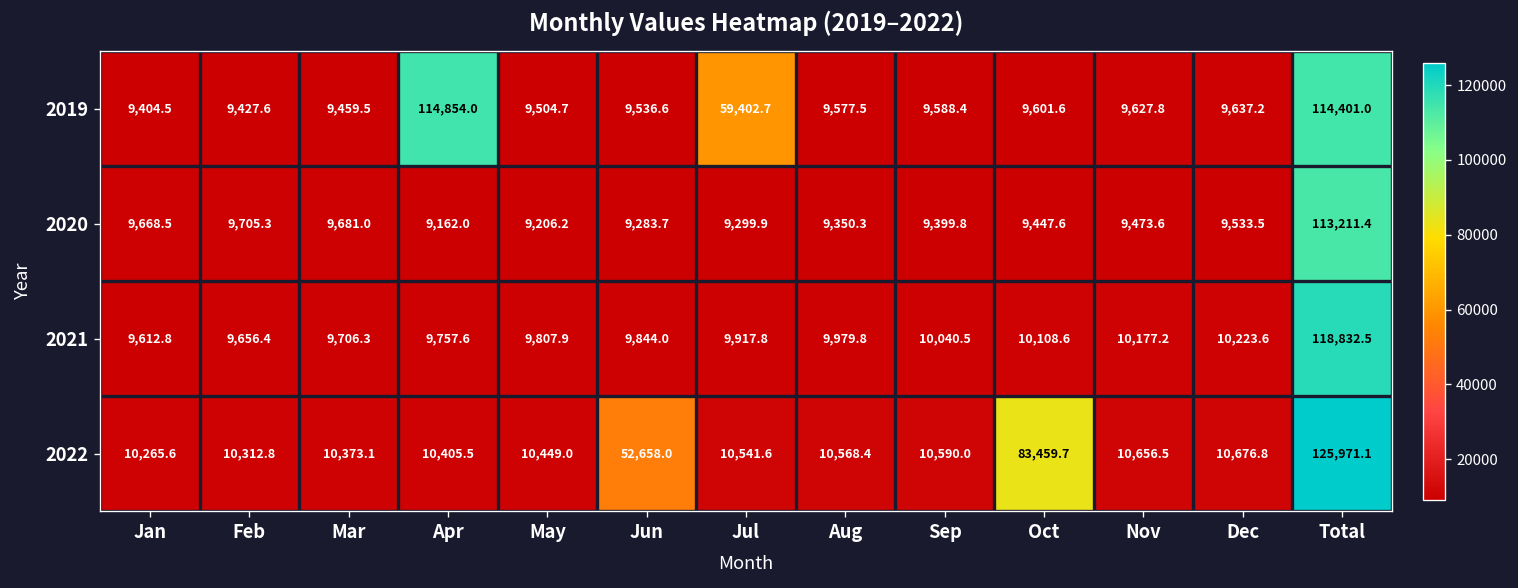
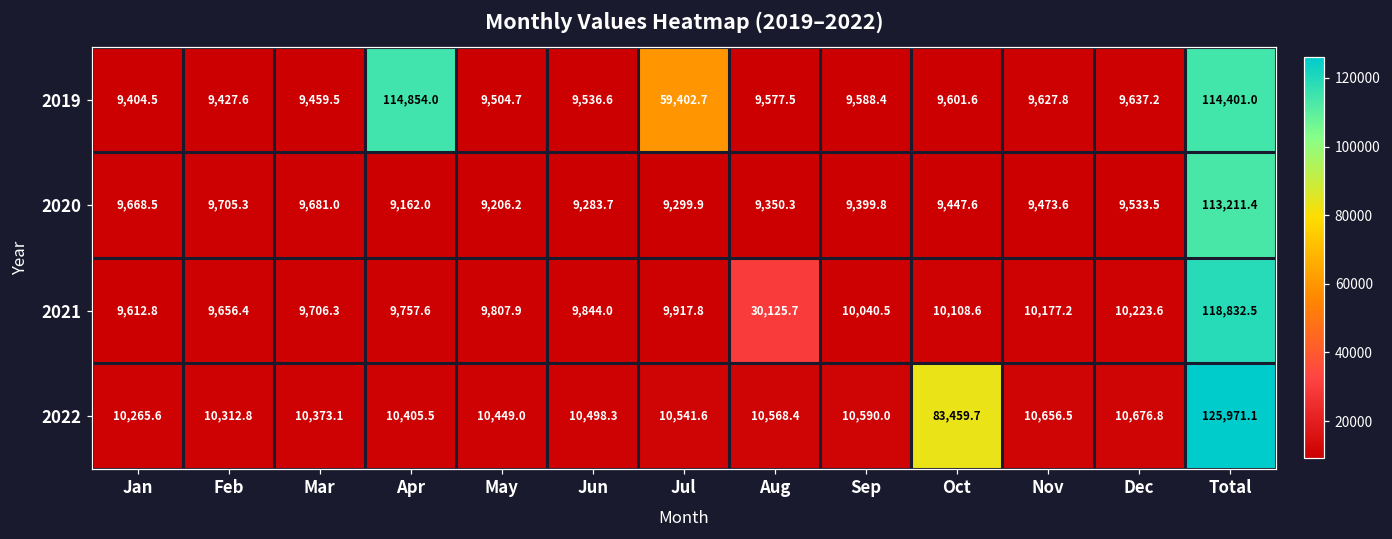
2021, Aug: 9,979.8 -> 30,125.7
2022, Jun: 52,658.0 -> 10,498.3
